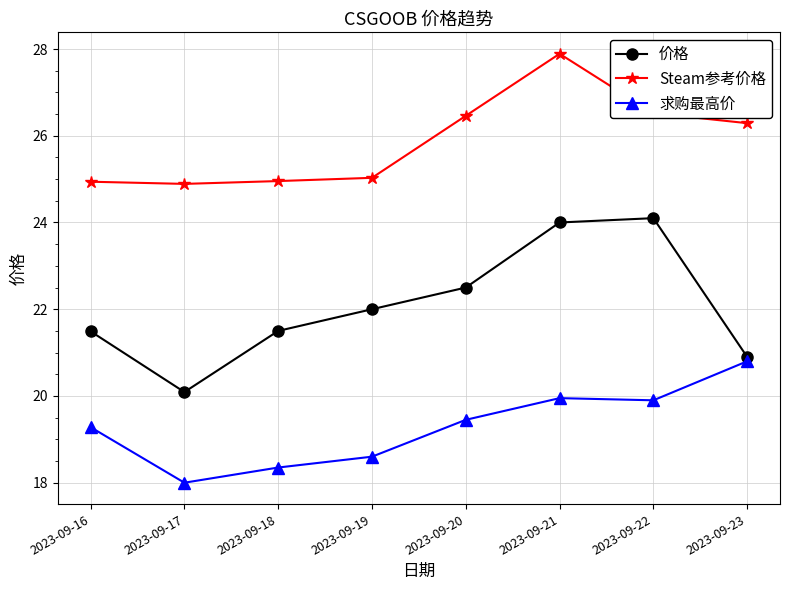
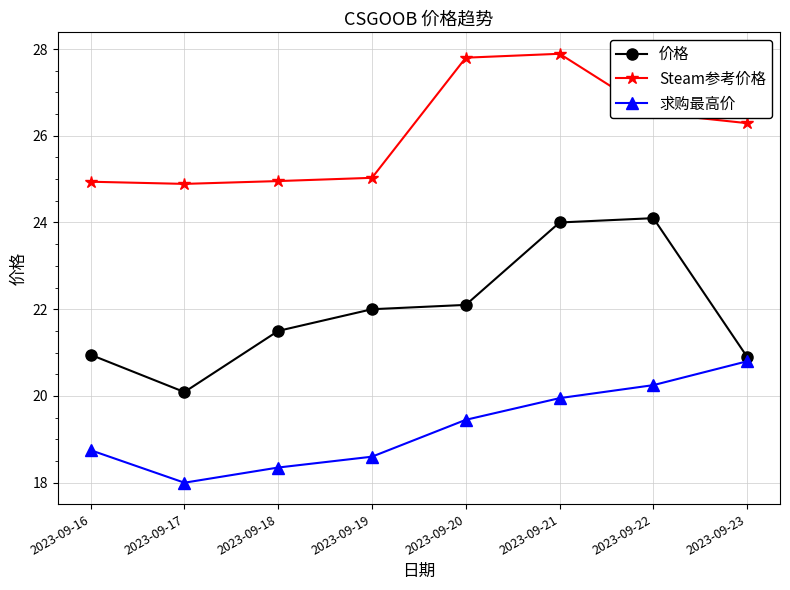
价格, 2023-09-16: 21.5 -> 21.0
求购最高价, 2023-09-16: 19.3 -> 18.8
价格, 2023-09-20: 22.5 -> 22.1
Steam参考价格, 2023-09-20: 26.5 -> 27.8
求购最高价, 2023-09-22: 19.9 -> 20.3
